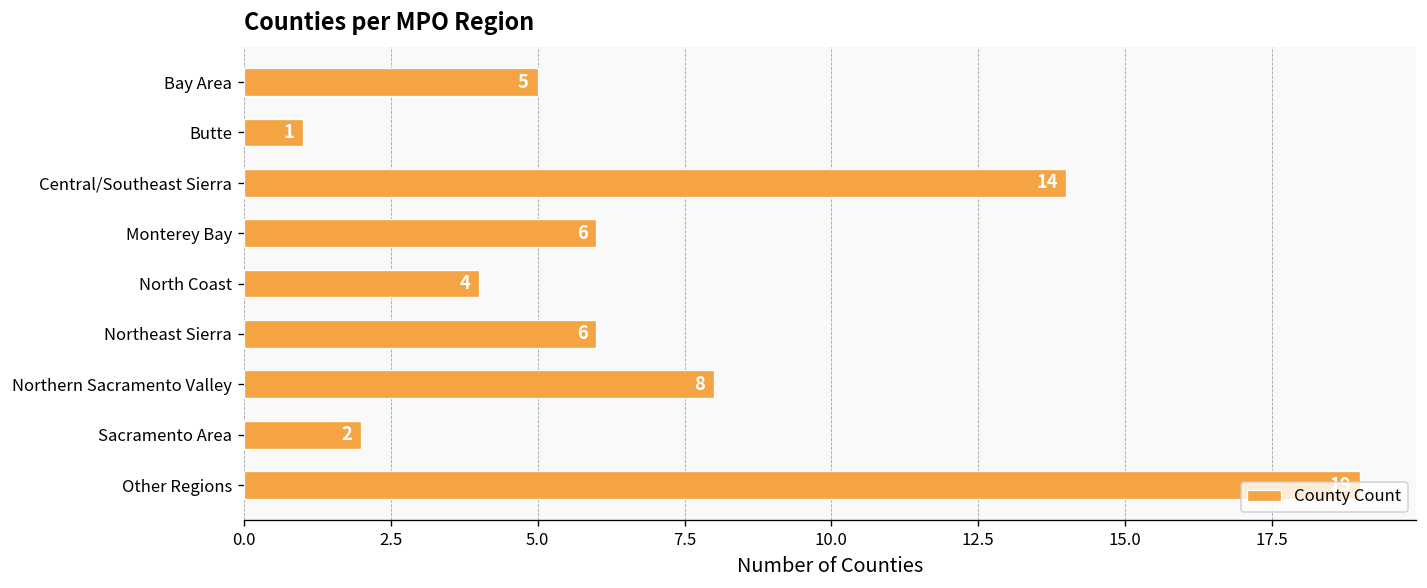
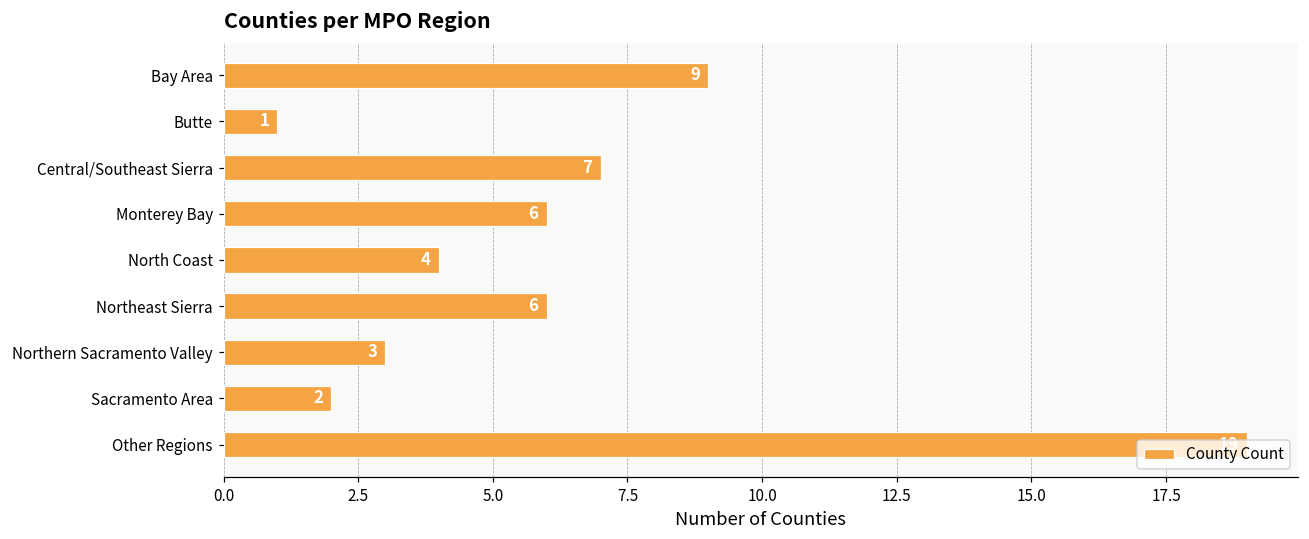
Bay Area: 5 -> 9
Central/Southeast Sierra: 14 -> 7
Northern Sacramento Valley: 8 -> 3
